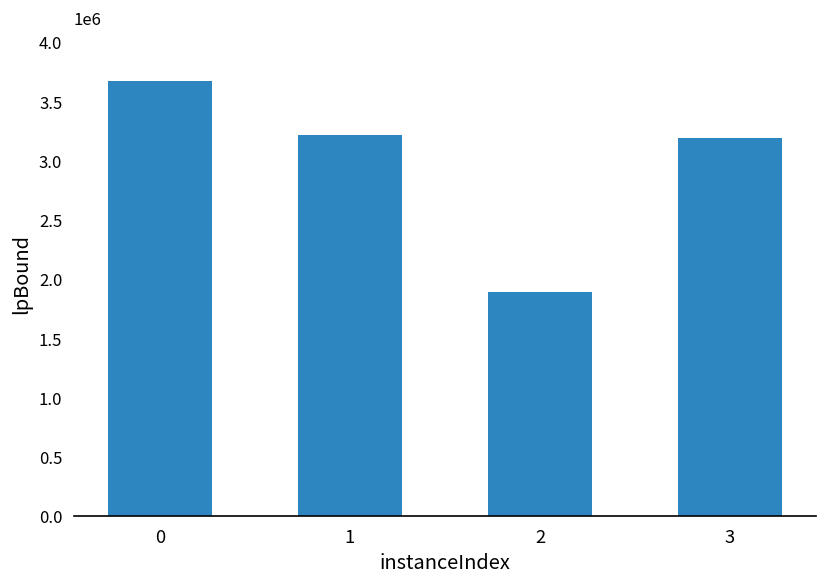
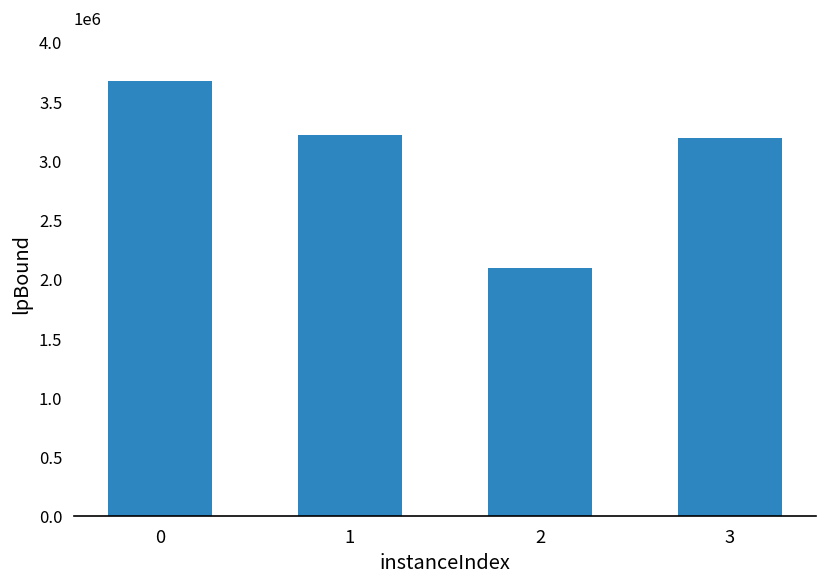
2: 1900000 -> 2100000
